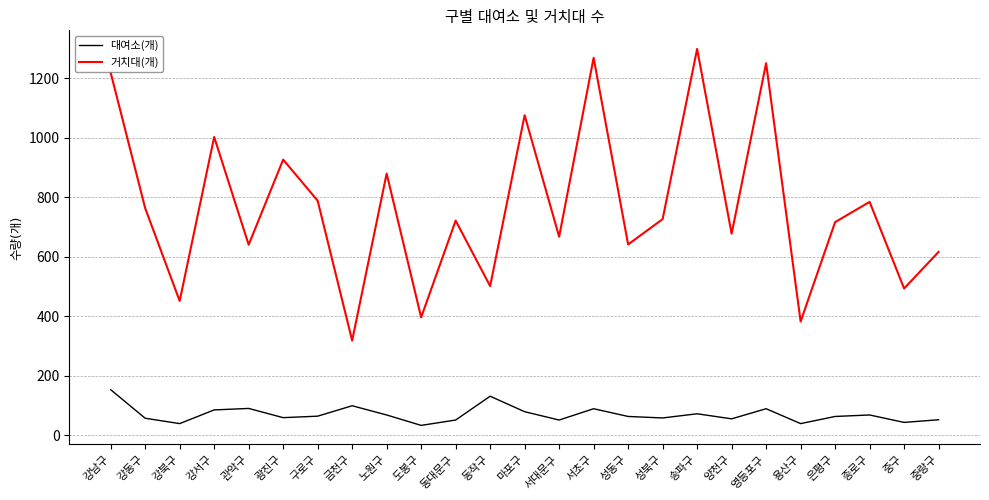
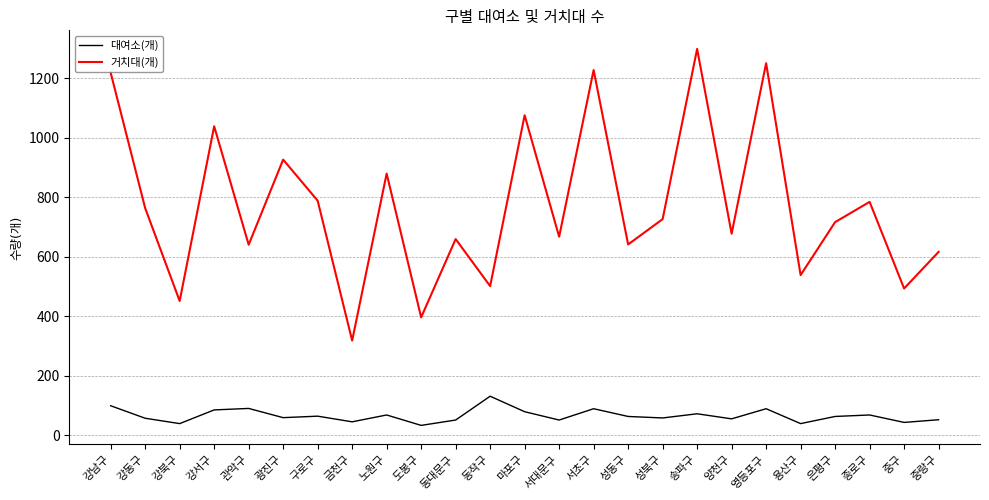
대여소(개), 강남구: 150 -> 100
거치대(개), 강서구: 1000 -> 1040
대여소(개), 금천구: 100 -> 50
거치대(개), 동대문구: 720 -> 660
거치대(개), 서초구: 1270 -> 1230
거치대(개), 용산구: 380 -> 540
